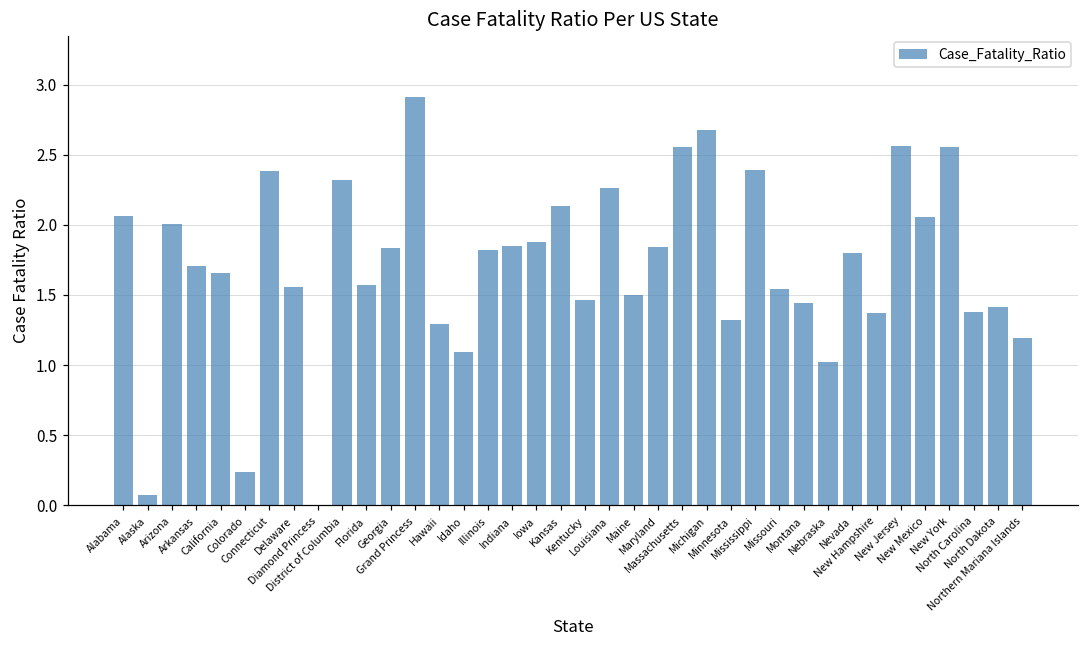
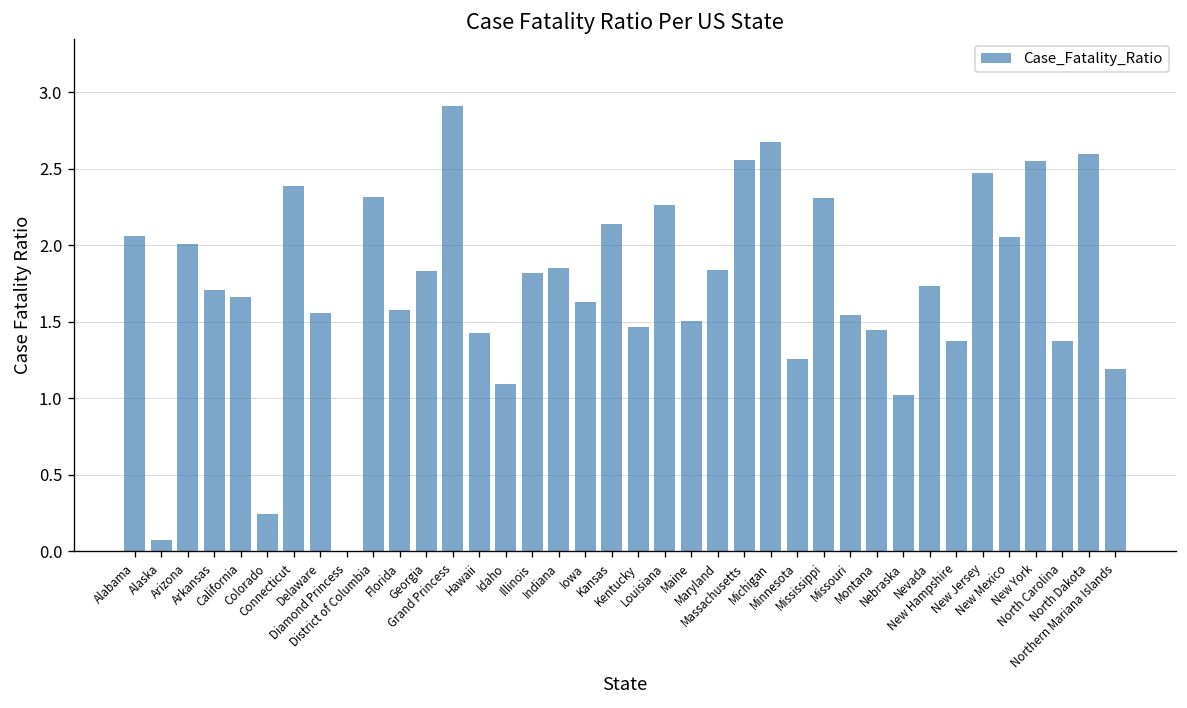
Hawaii: 1.30 -> 1.43
Iowa: 1.88 -> 1.63
Minnesota: 1.32 -> 1.26
Mississippi: 2.39 -> 2.31
Nevada: 1.80 -> 1.73
New Jersey: 2.56 -> 2.47
North Dakota: 1.42 -> 2.60
